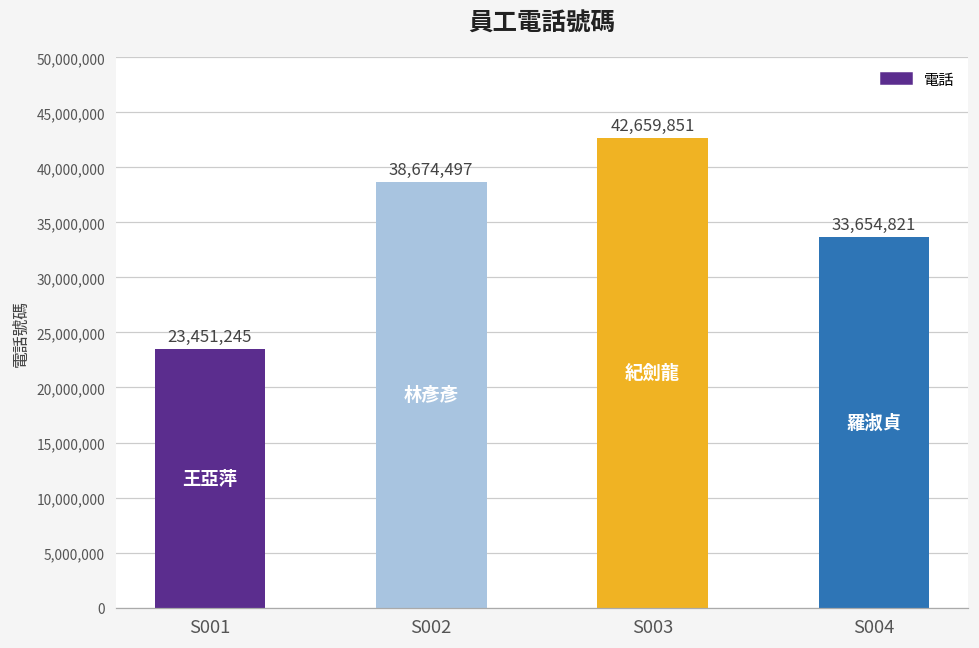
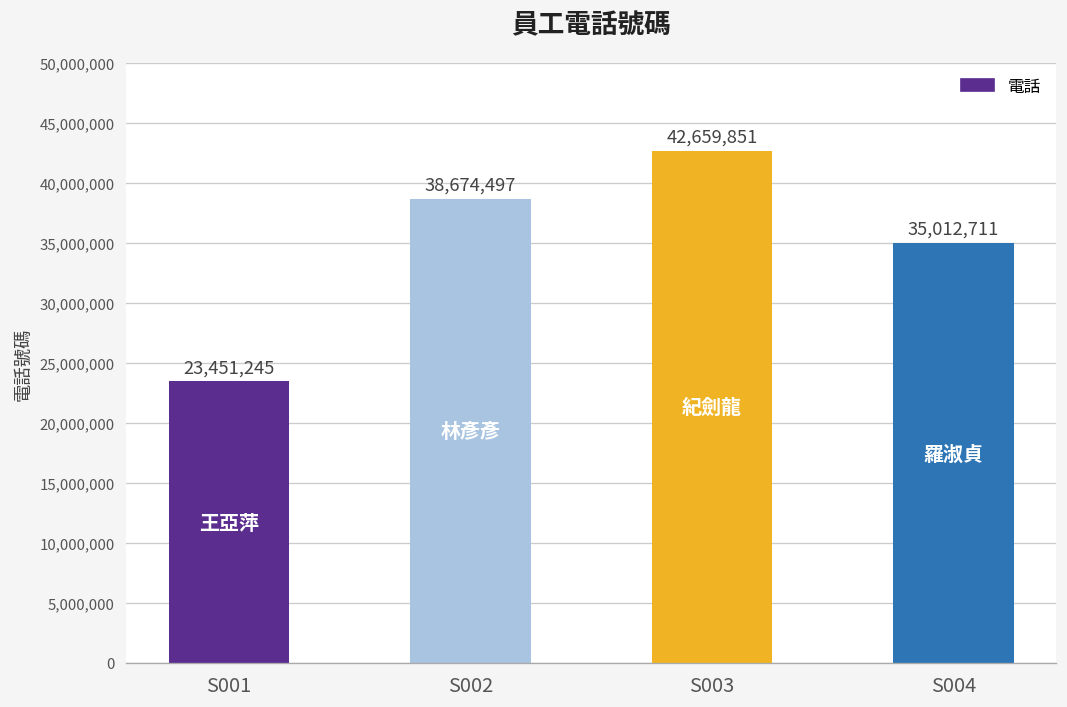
S004: 33,654,821 -> 35,012,711
